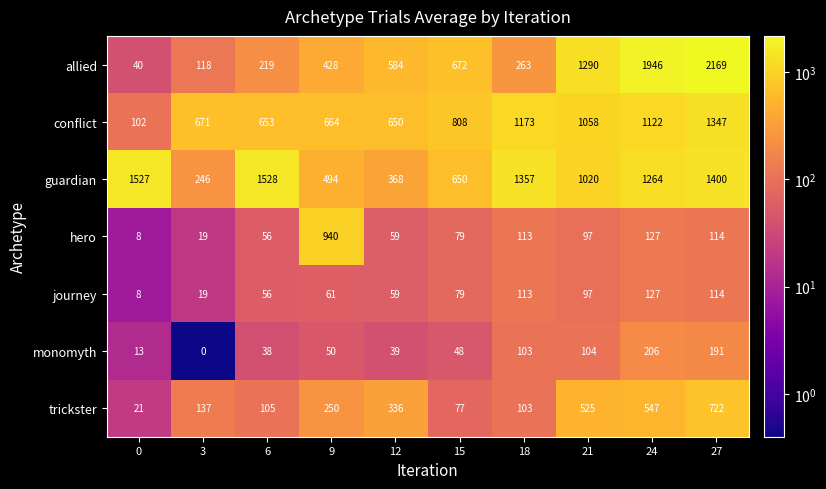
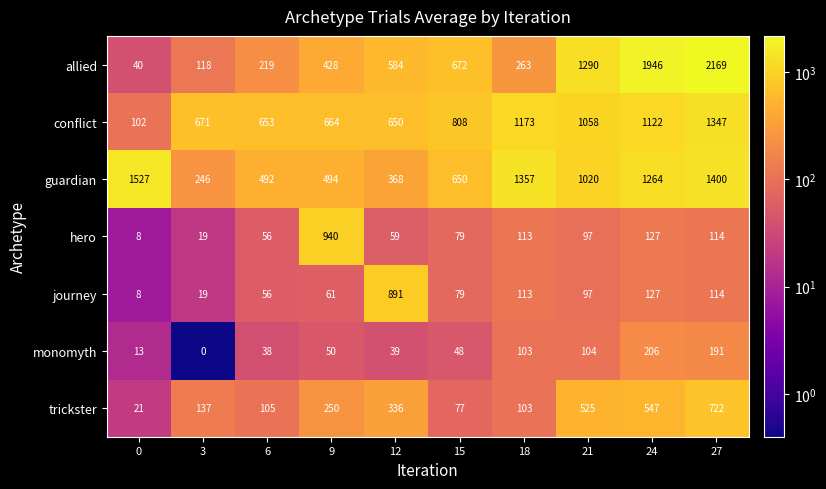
guardian, 6: 1528 -> 492
journey, 12: 59 -> 891
